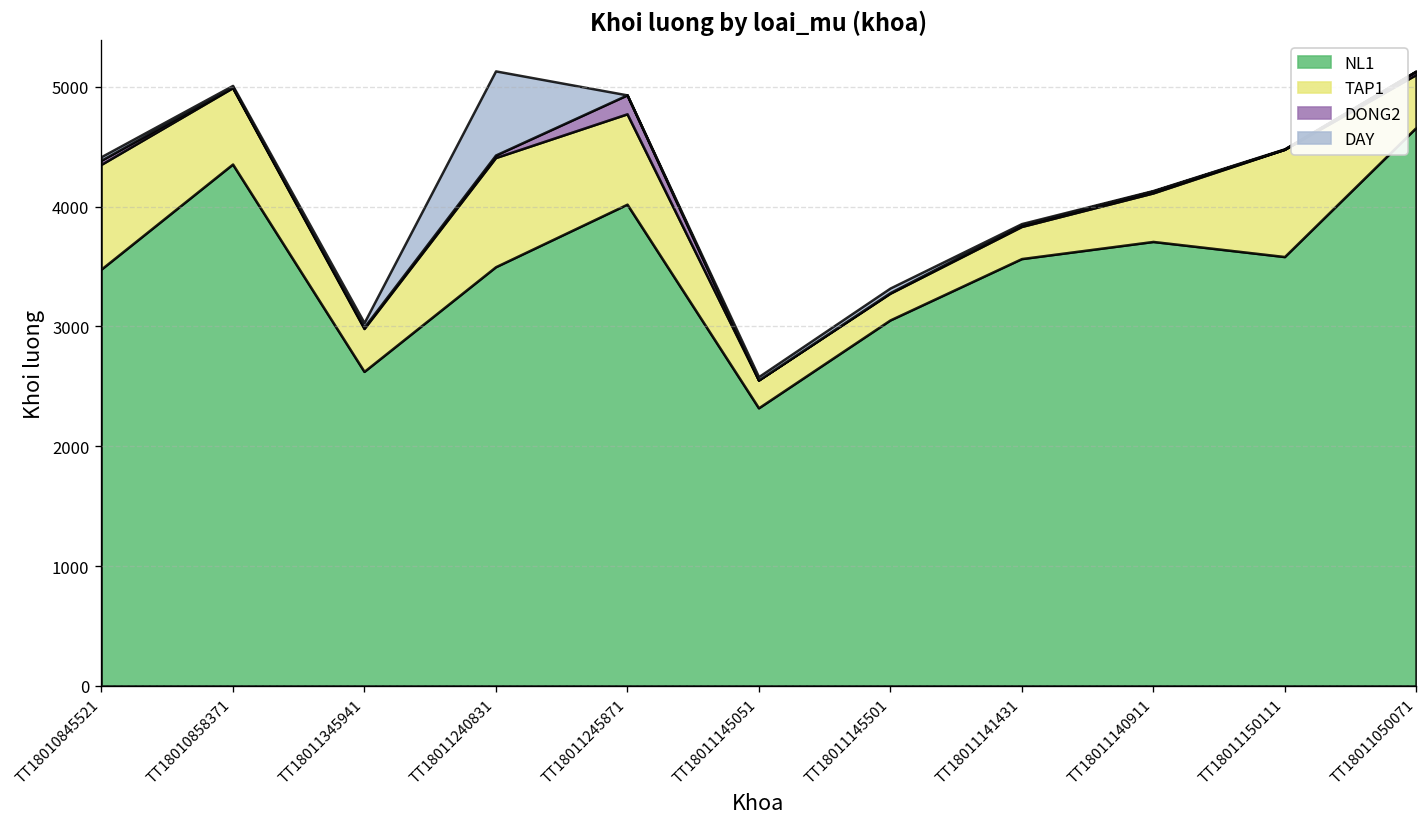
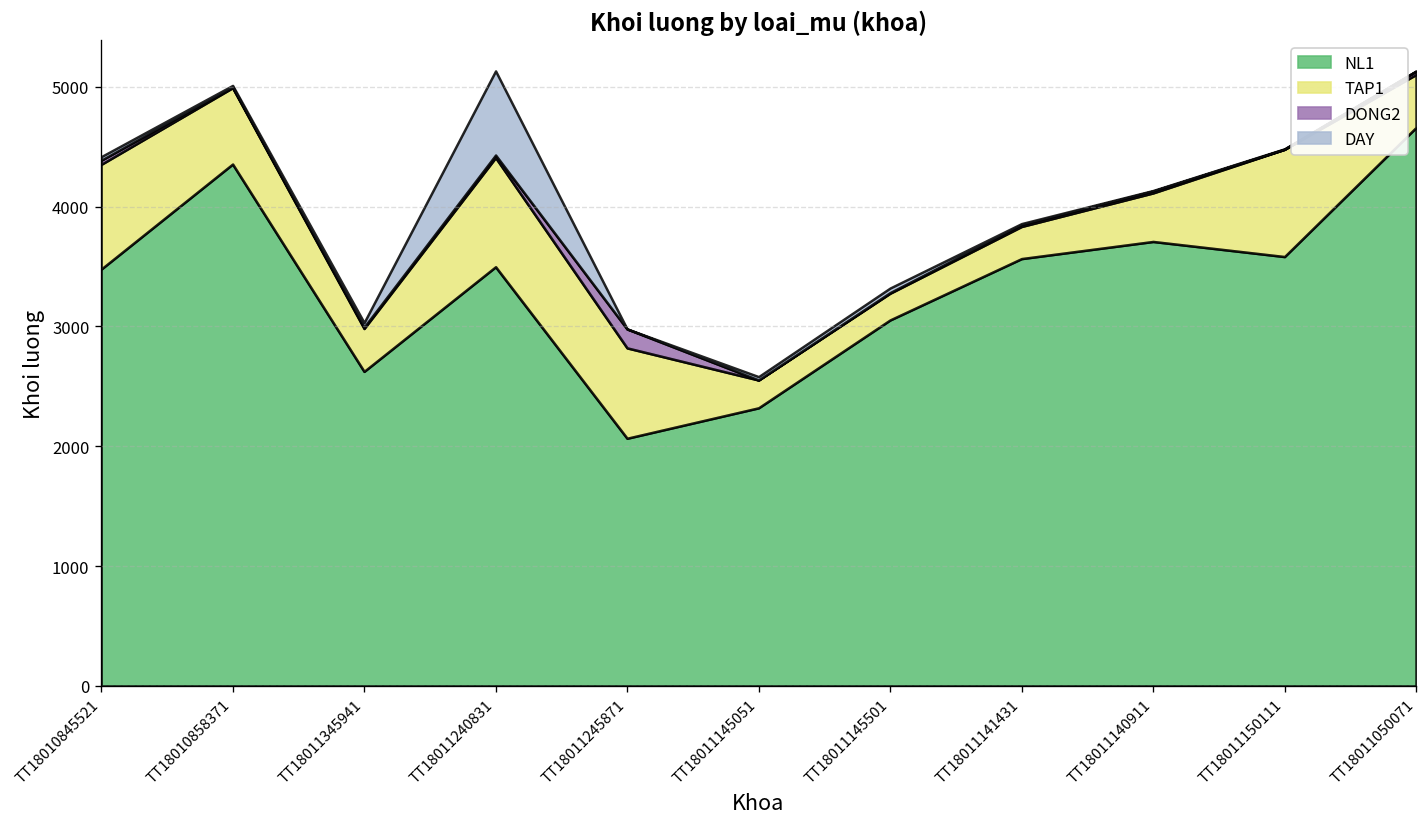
NL1, TT18011245871: 4000 -> 2100
